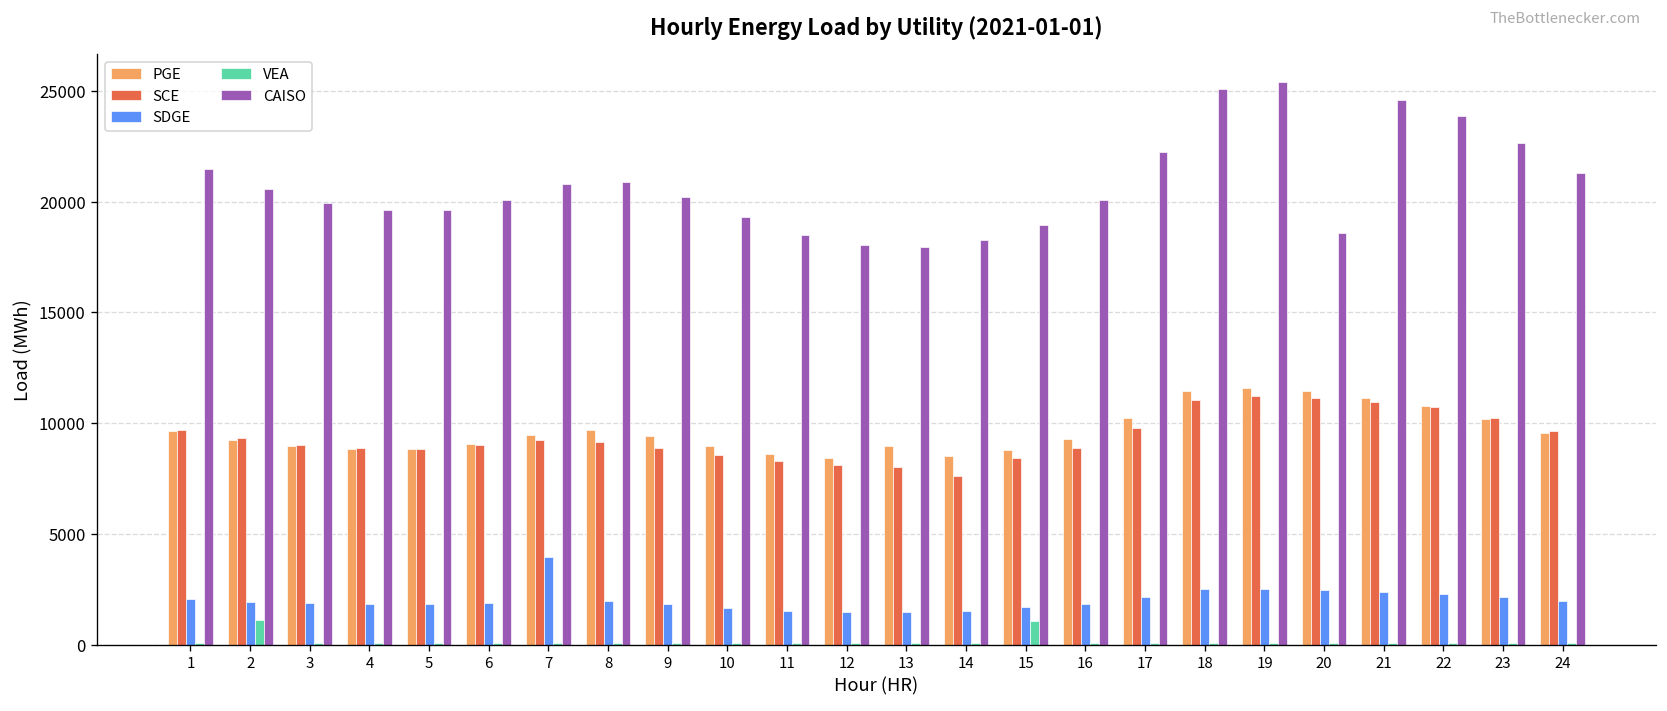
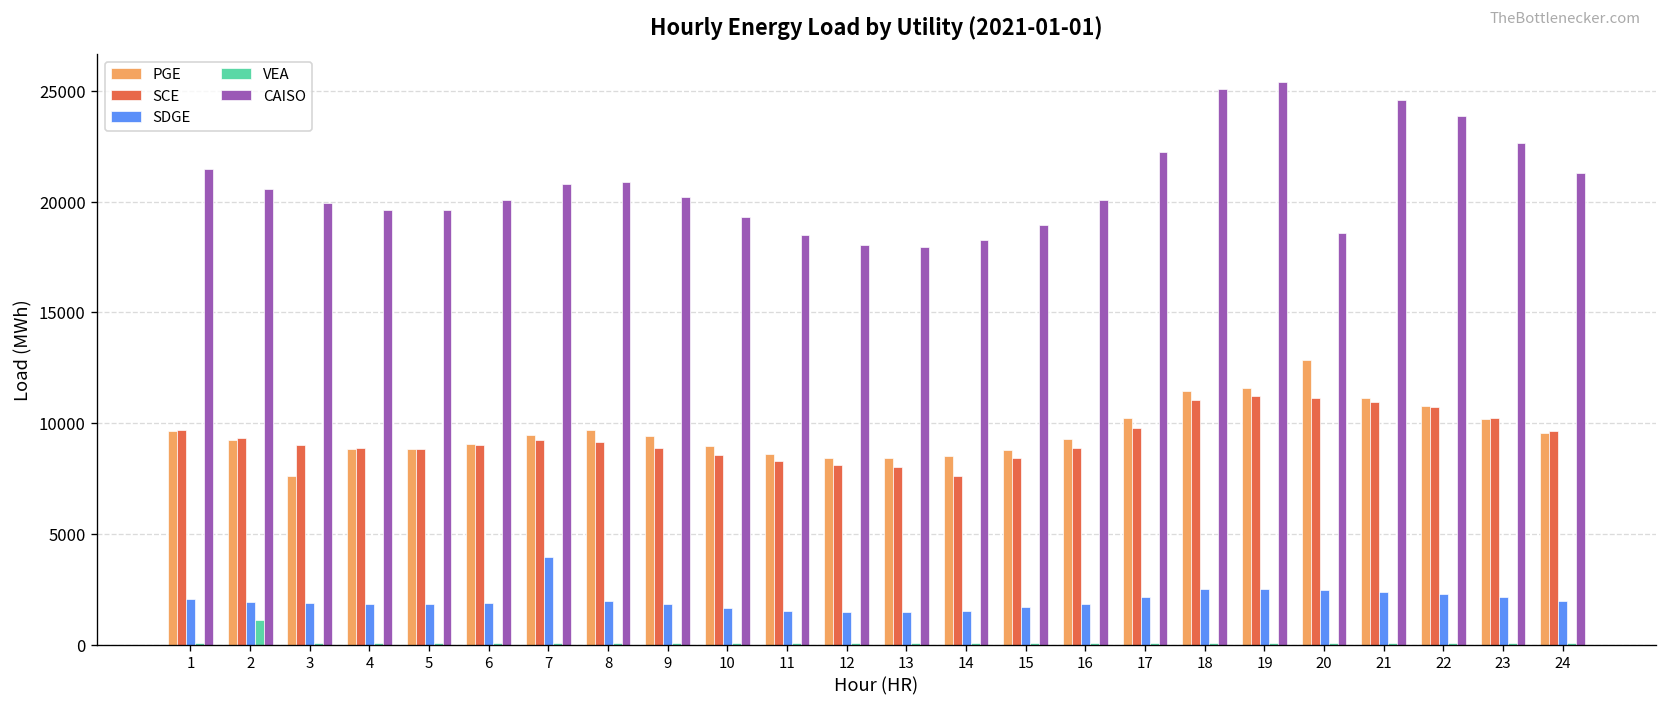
PGE, 3: 9000 -> 7600
PGE, 13: 9000 -> 8400
VEA, 15: 1000 -> 100
PGE, 20: 11400 -> 12900
